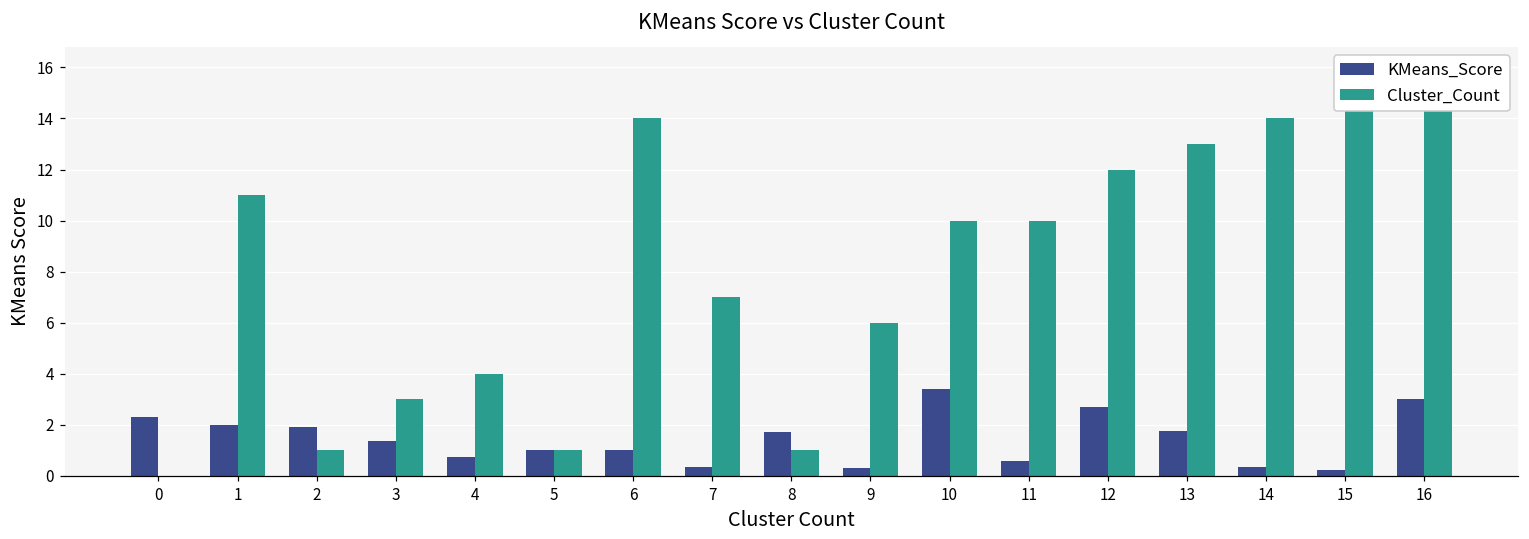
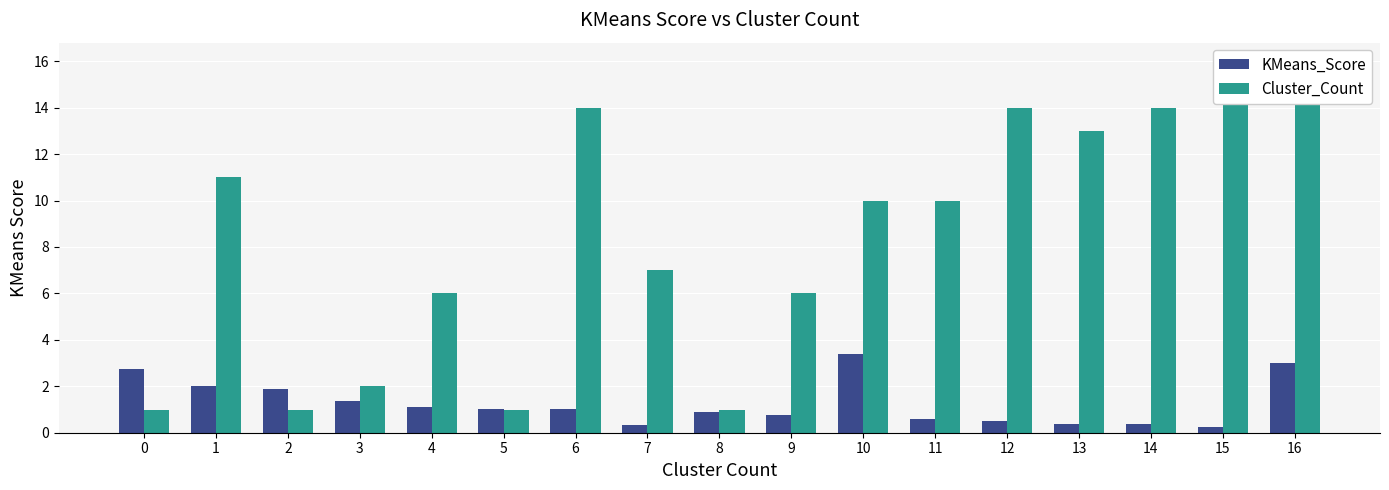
KMeans_Score, 0: 2.3 -> 2.7
Cluster_Count, 0: 0 -> 1
Cluster_Count, 3: 3 -> 2
KMeans_Score, 4: 0.8 -> 1.1
Cluster_Count, 4: 4 -> 6
KMeans_Score, 8: 1.7 -> 0.9
KMeans_Score, 9: 0.3 -> 0.8
KMeans_Score, 12: 2.7 -> 0.5
Cluster_Count, 12: 12 -> 14
KMeans_Score, 13: 1.8 -> 0.4
